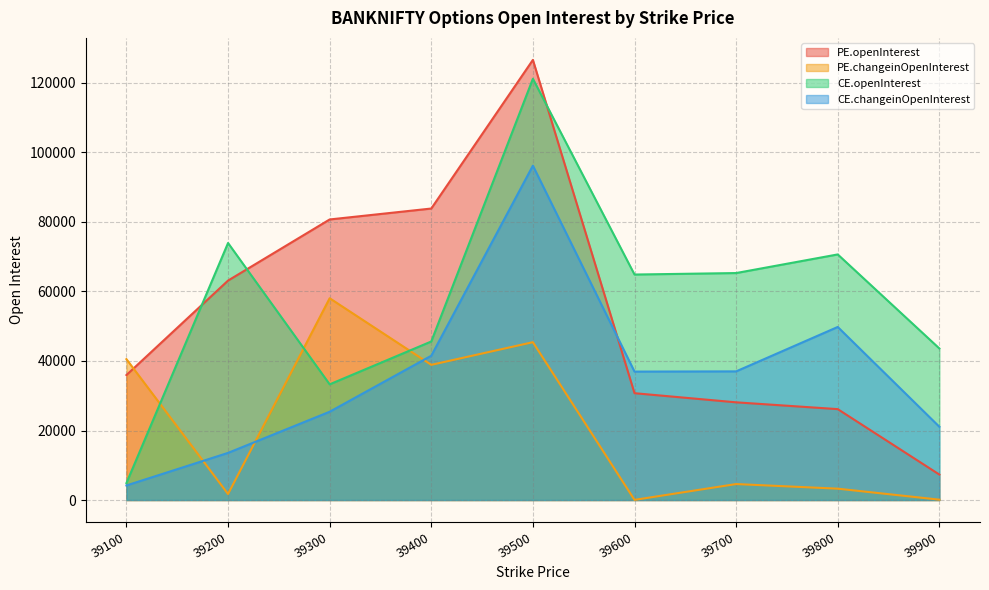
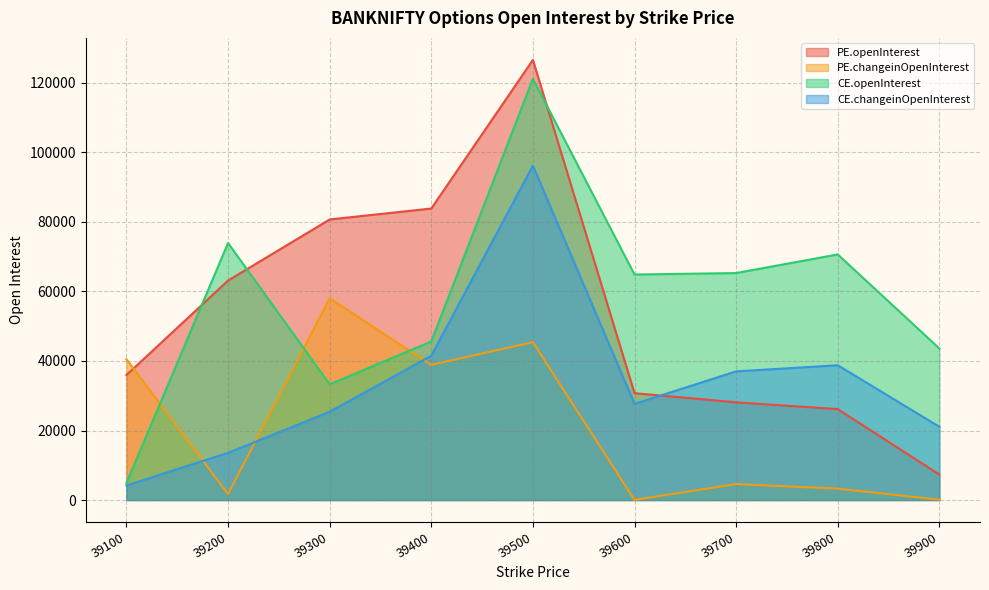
CE.changeinOpenInterest, 39600: 37000 -> 28000
CE.changeinOpenInterest, 39800: 50000 -> 39000
